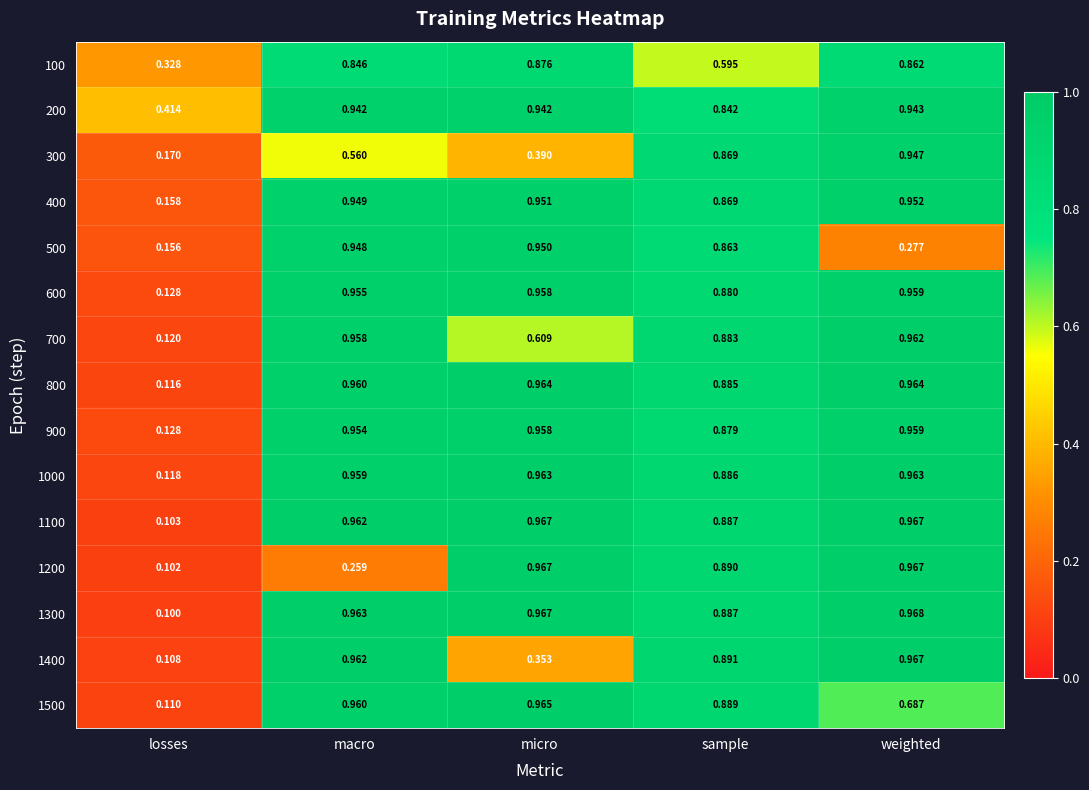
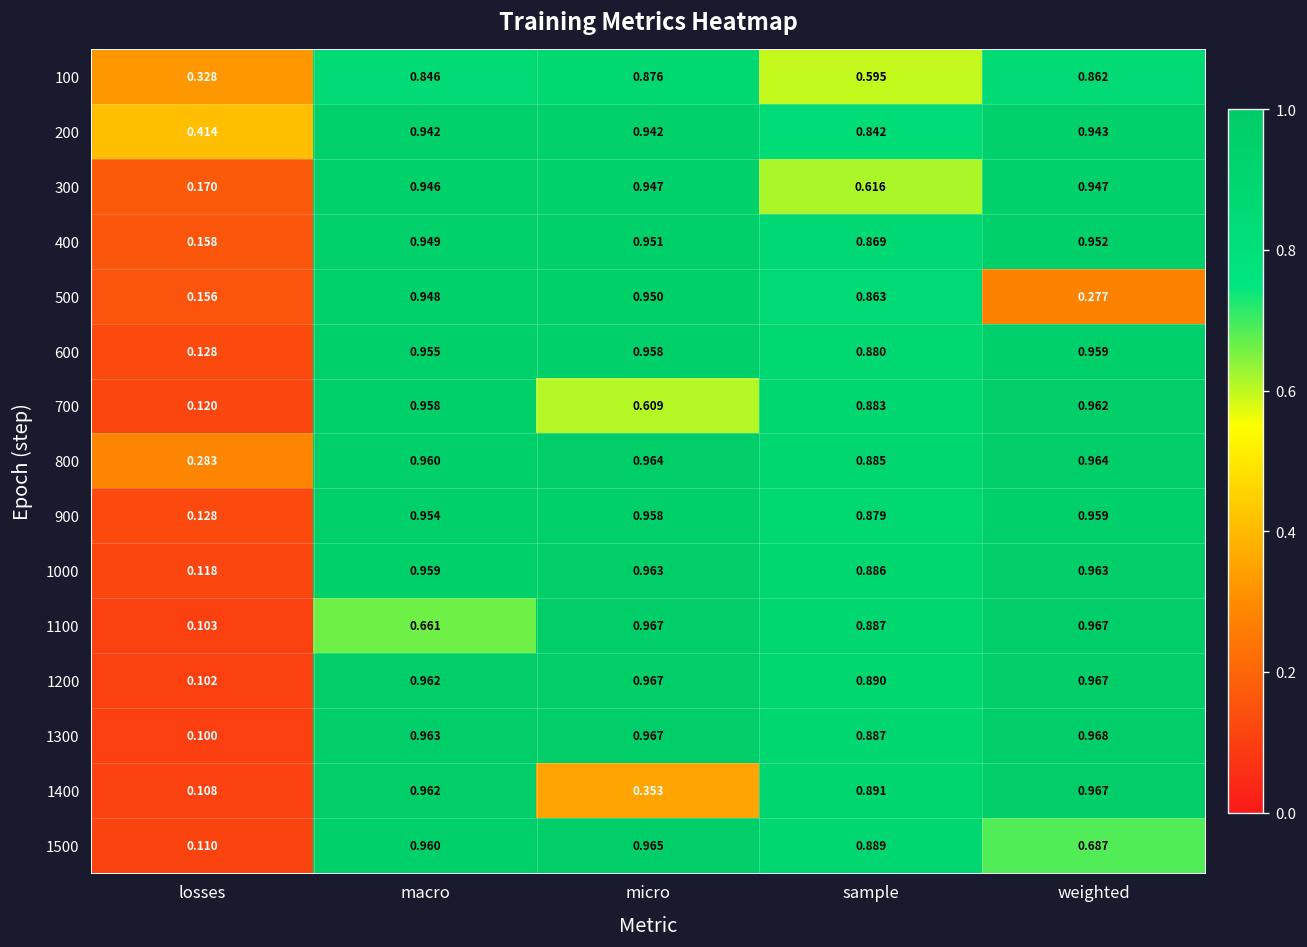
300, macro: 0.560 -> 0.946
300, micro: 0.390 -> 0.947
300, sample: 0.869 -> 0.616
800, losses: 0.116 -> 0.283
1100, macro: 0.962 -> 0.661
1200, macro: 0.259 -> 0.962
